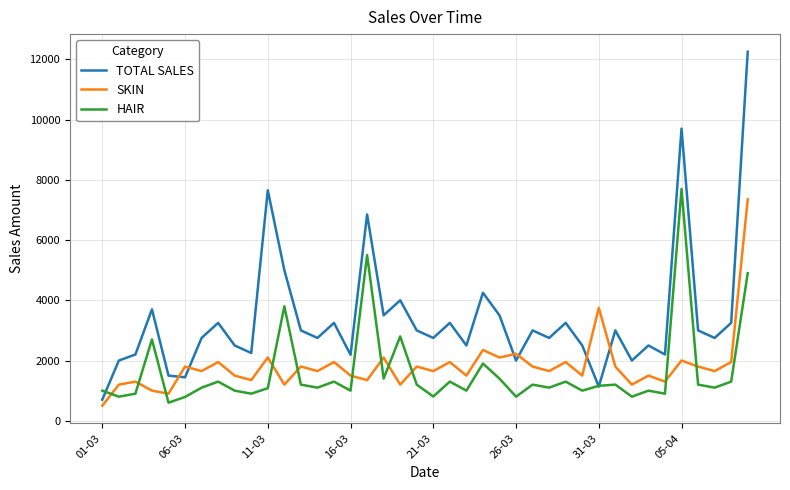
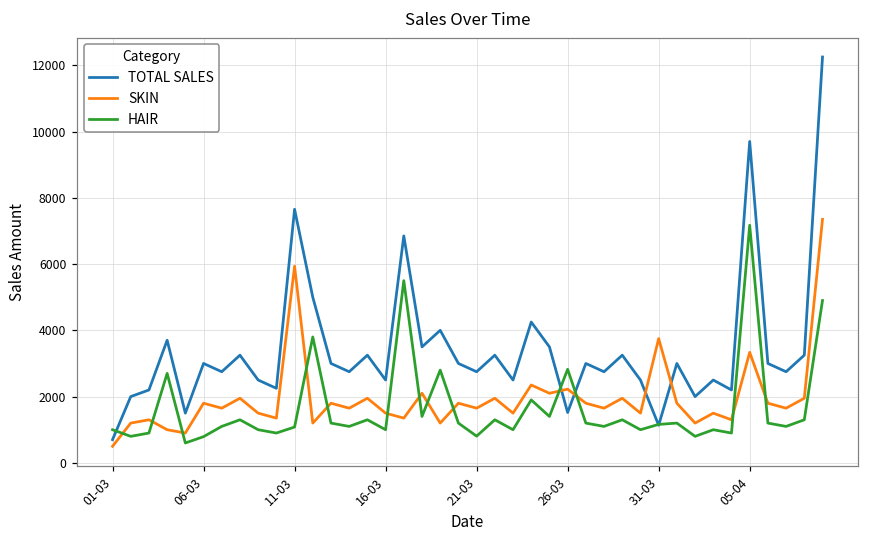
TOTAL SALES, 06-03: 1400 -> 3000
SKIN, 11-03: 2100 -> 5900
TOTAL SALES, 16-03: 2200 -> 2500
TOTAL SALES, 26-03: 2000 -> 1500
HAIR, 26-03: 800 -> 2800
SKIN, 05-04: 2000 -> 3300
HAIR, 05-04: 7700 -> 7200
